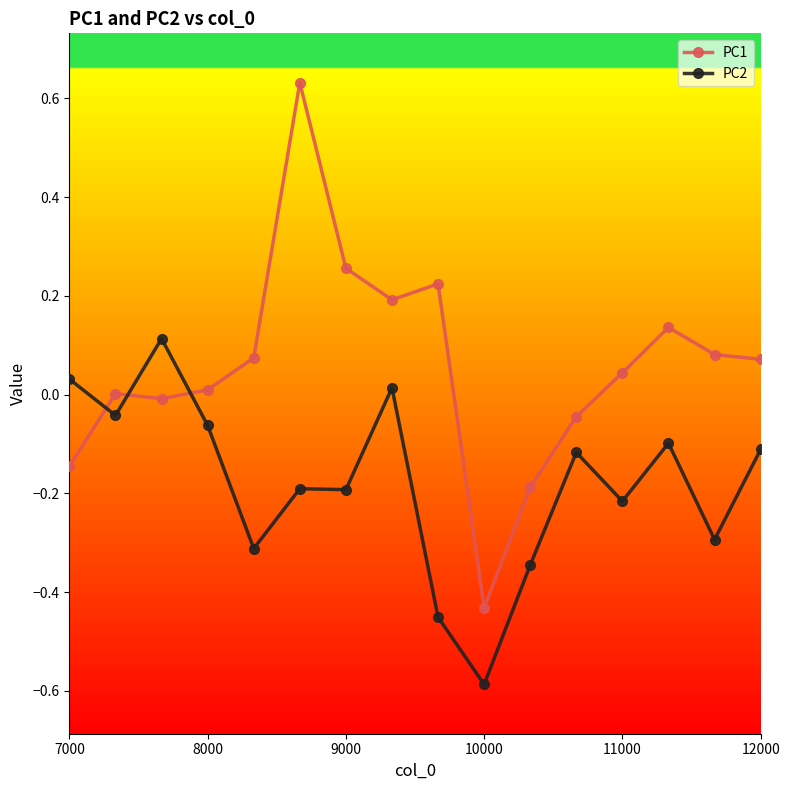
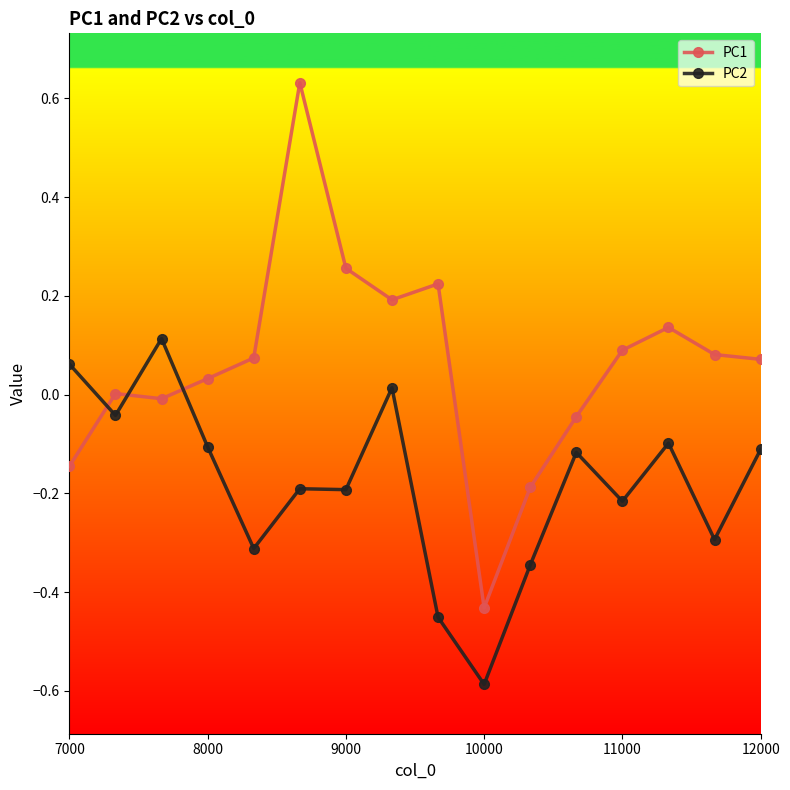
PC2, 7000: 0.03 -> 0.06
PC1, 8000: 0.01 -> 0.03
PC2, 8000: -0.06 -> -0.11
PC1, 11000: 0.04 -> 0.09
